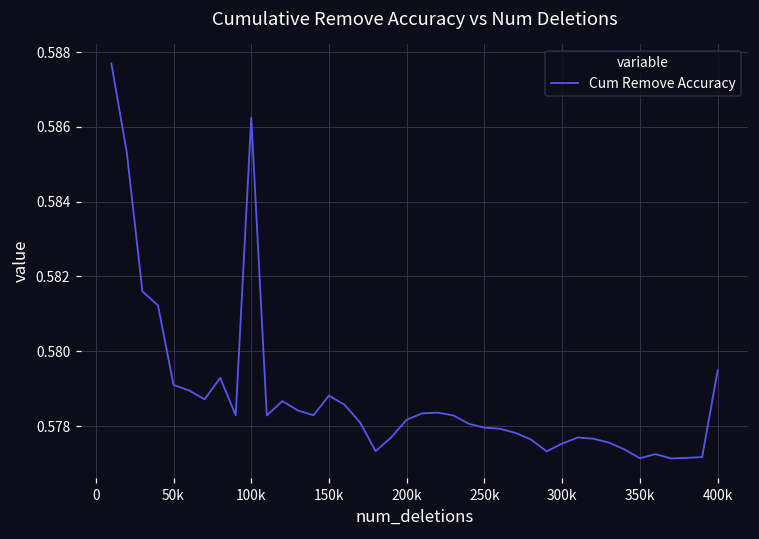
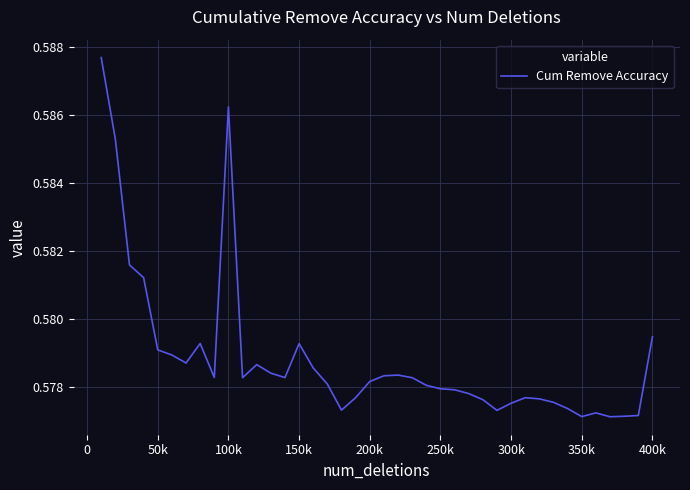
150k: 0.5788 -> 0.5793
